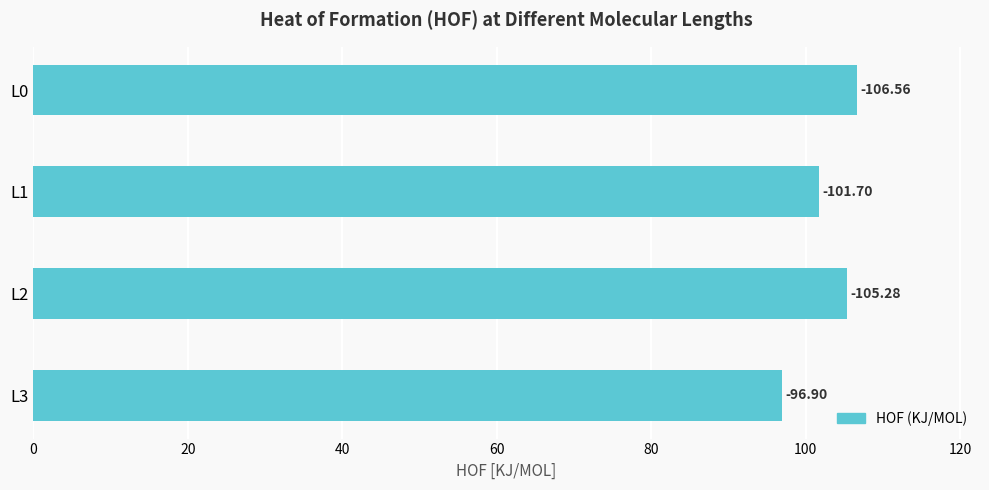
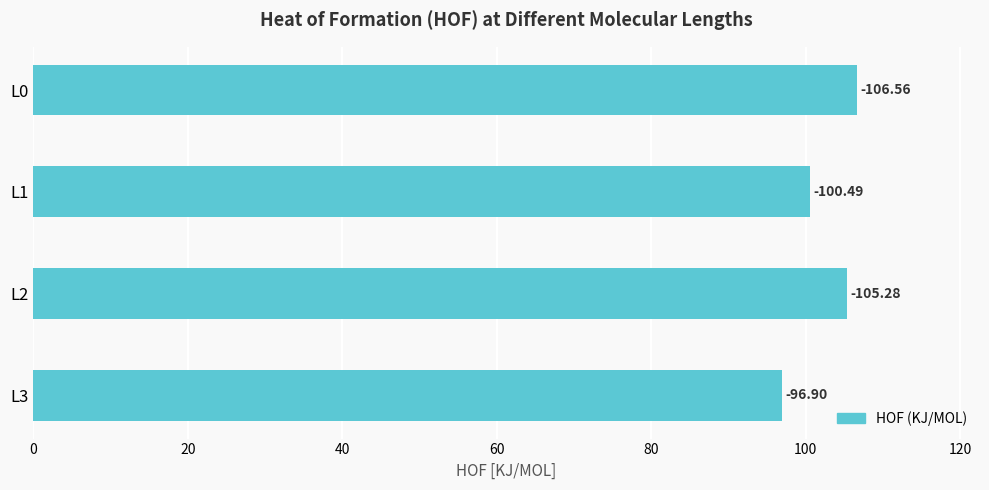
L1: -101.70 -> -100.49
